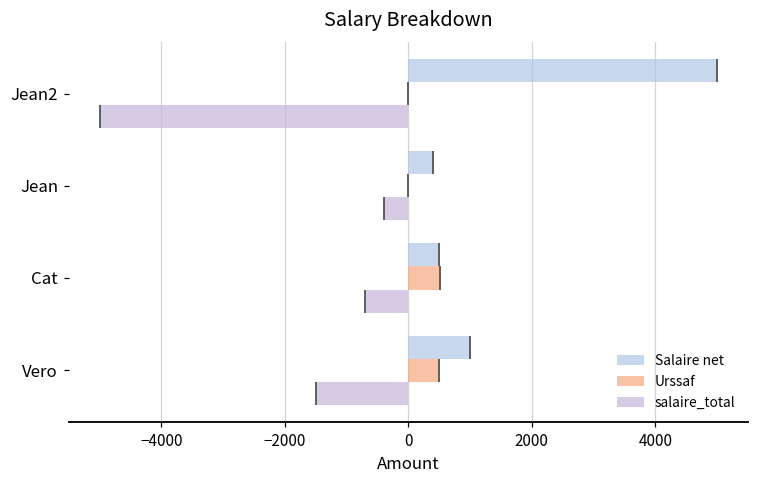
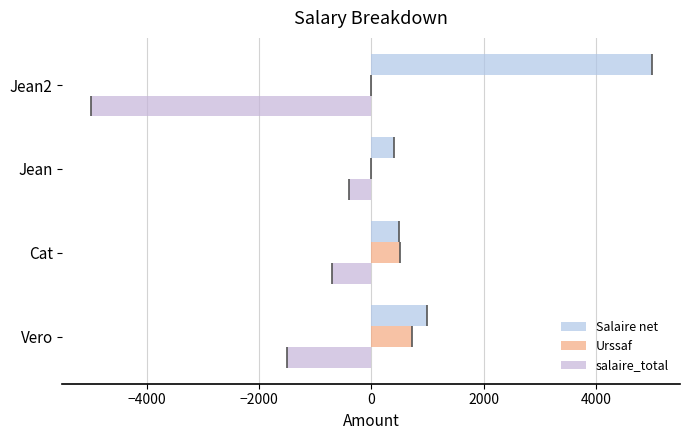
Urssaf, Vero: 500 -> 700
